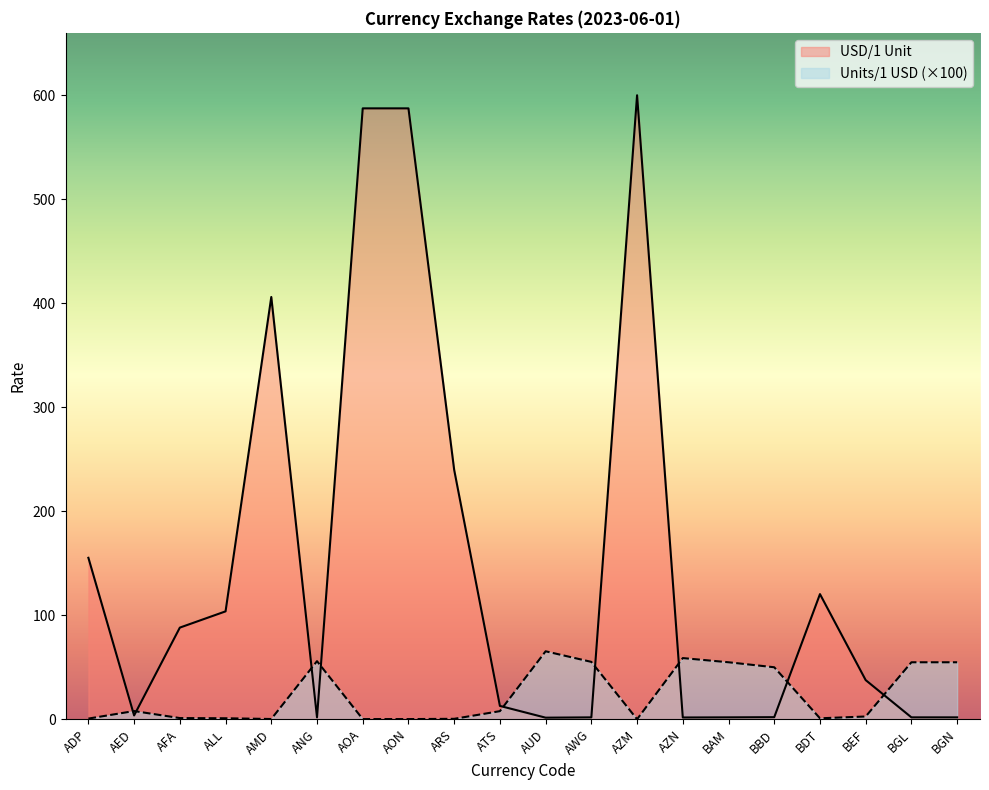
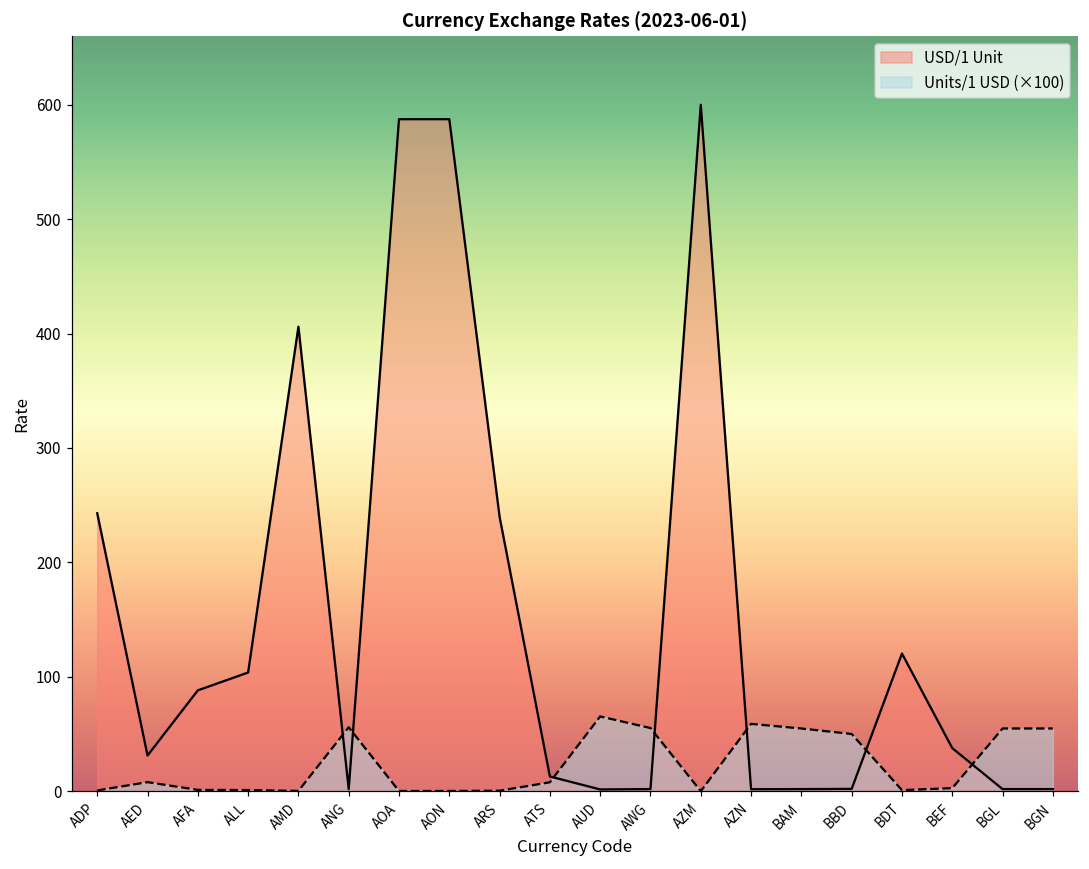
USD/1 Unit, ADP: 155 -> 243
USD/1 Unit, AED: 4 -> 31
